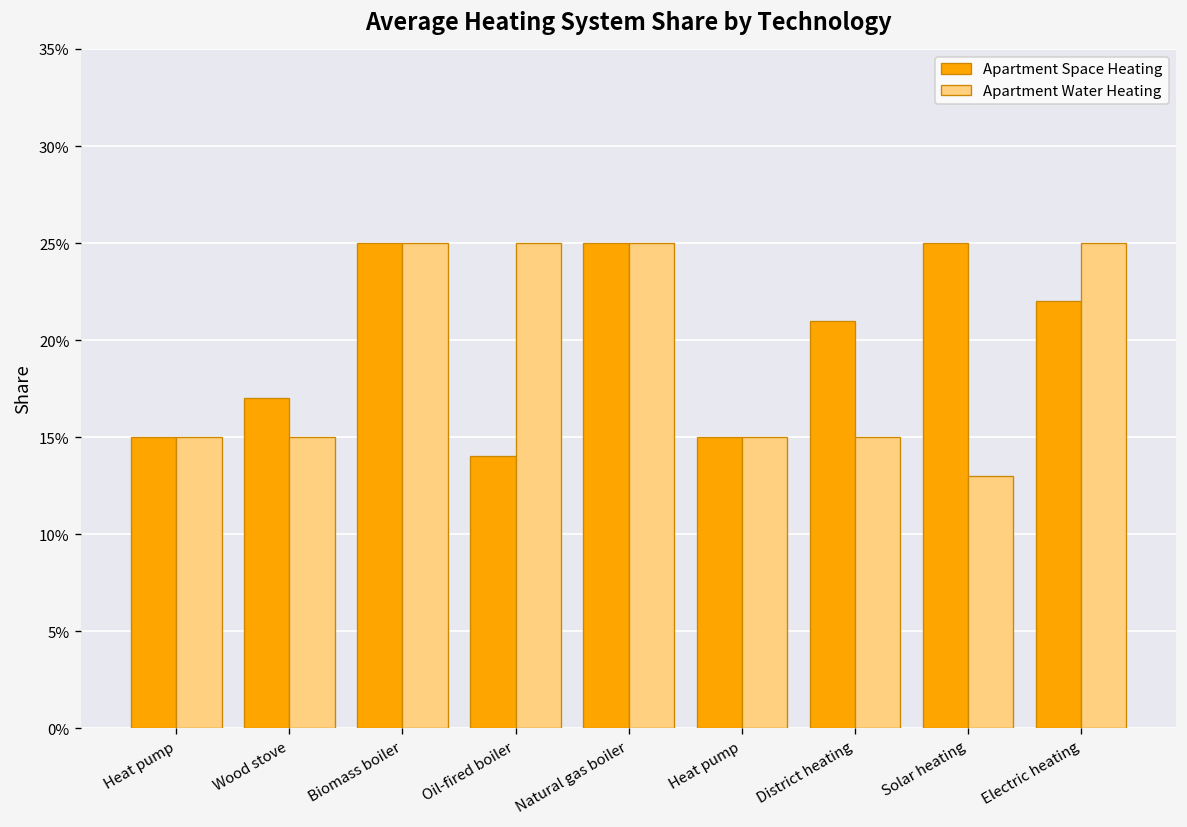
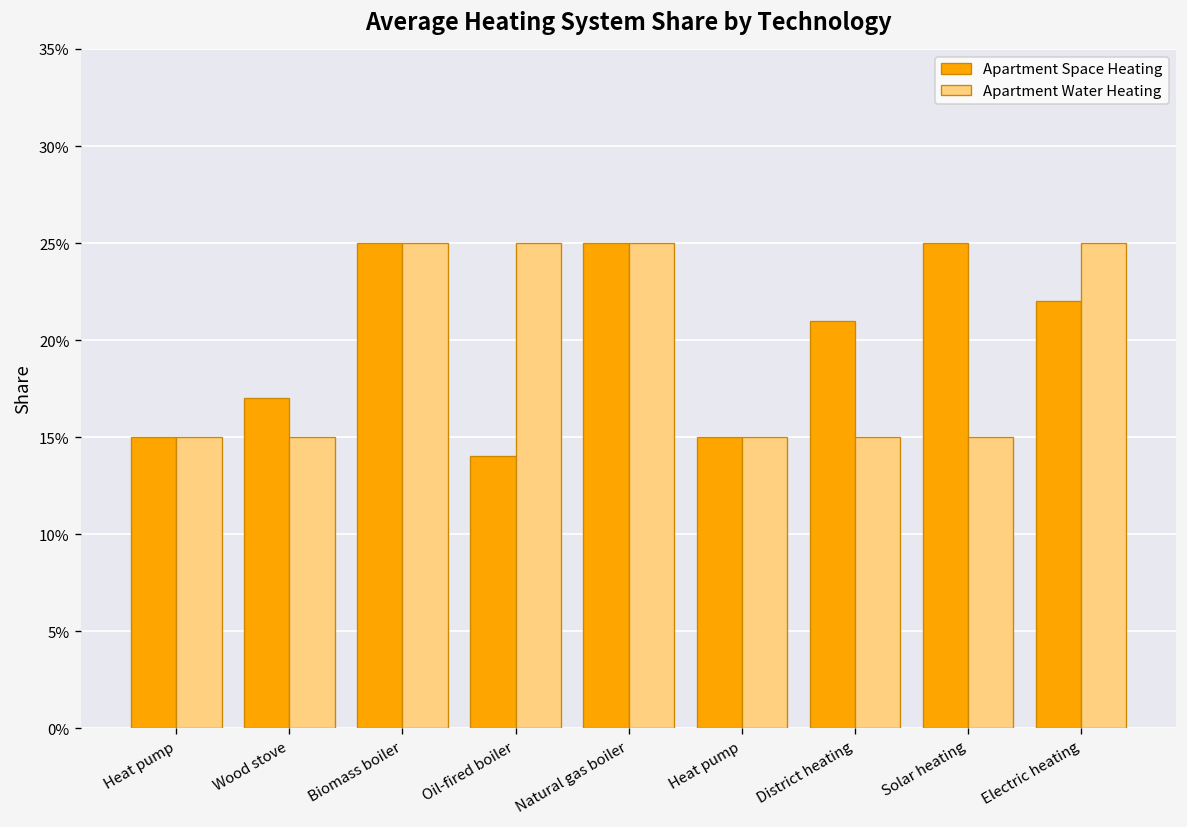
Apartment Water Heating, Solar heating: 13.0% -> 15.0%
